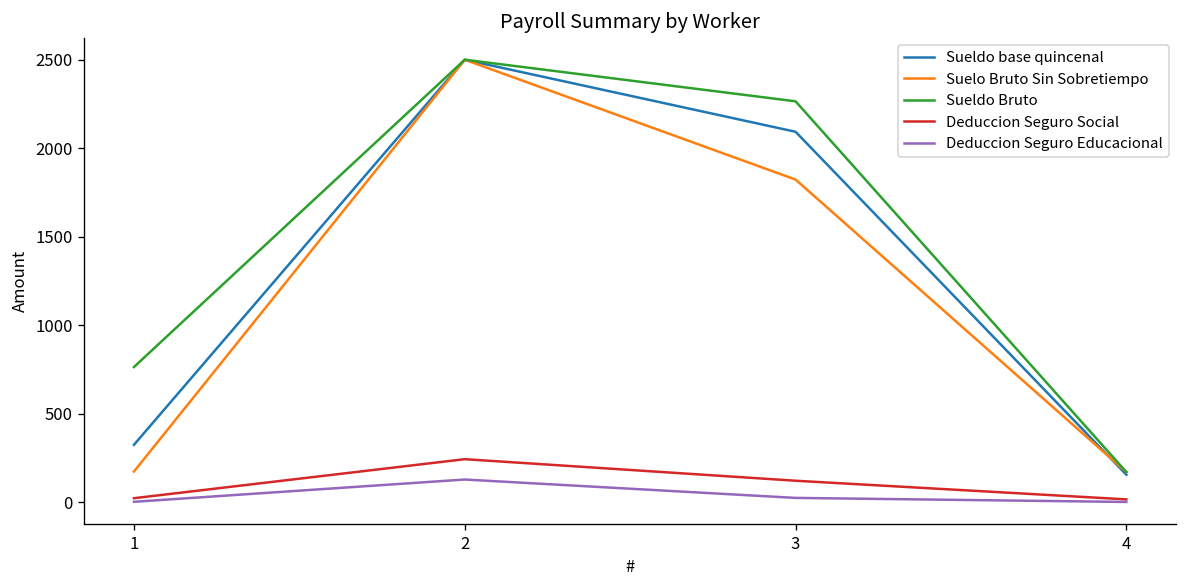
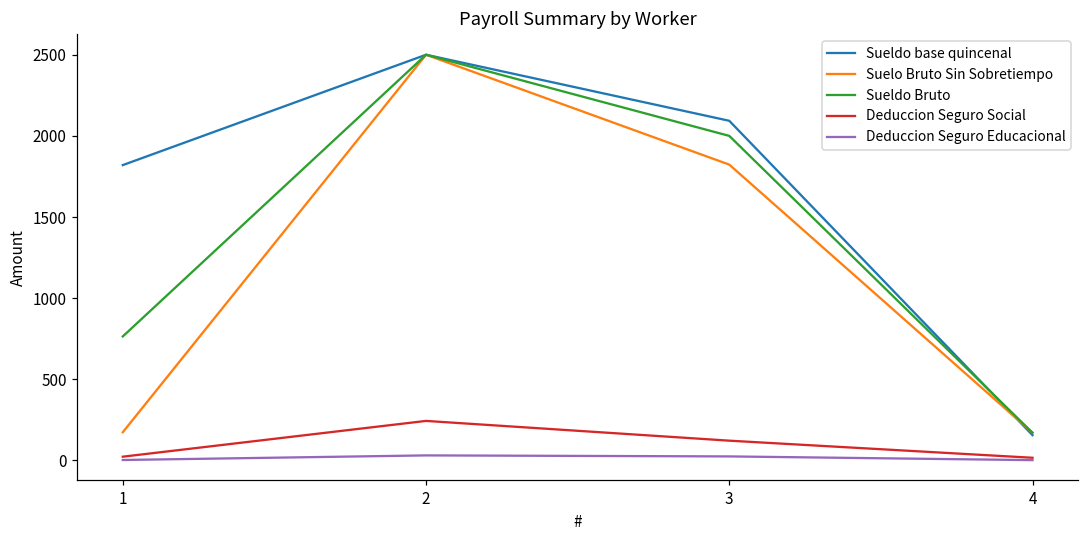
Sueldo base quincenal, 1: 330 -> 1820
Deduccion Seguro Educacional, 2: 130 -> 30
Sueldo Bruto, 3: 2270 -> 2000
